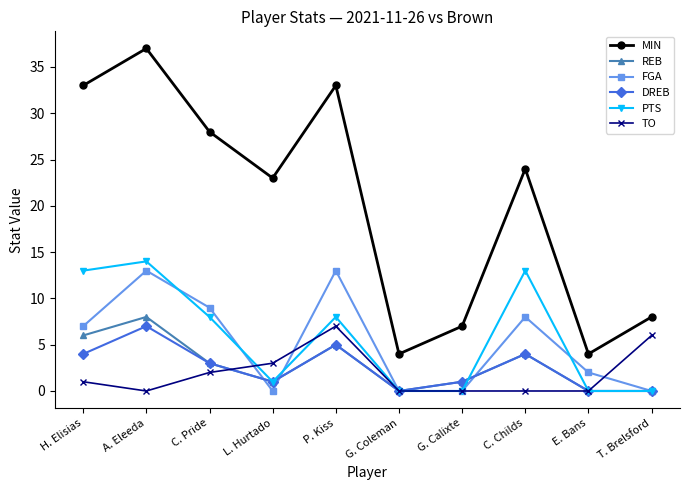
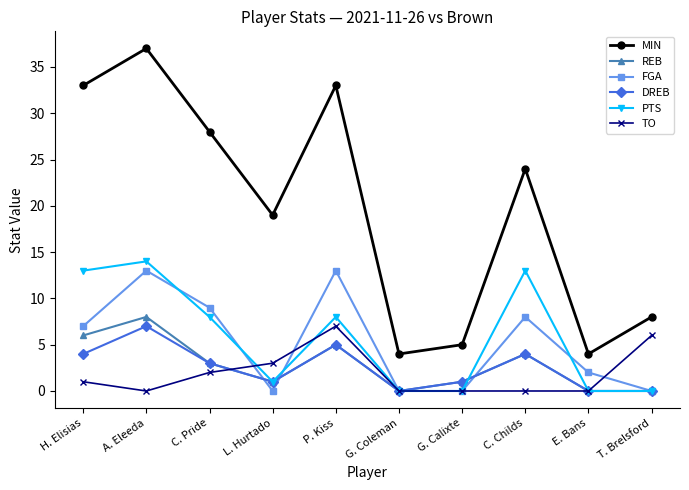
MIN, L. Hurtado: 23 -> 19
MIN, G. Calixte: 7 -> 5
